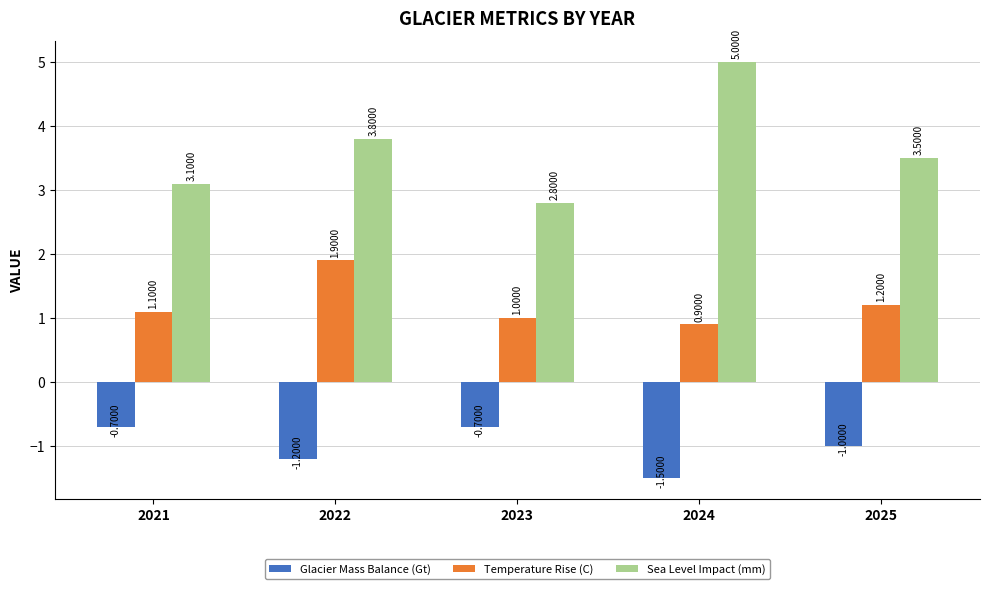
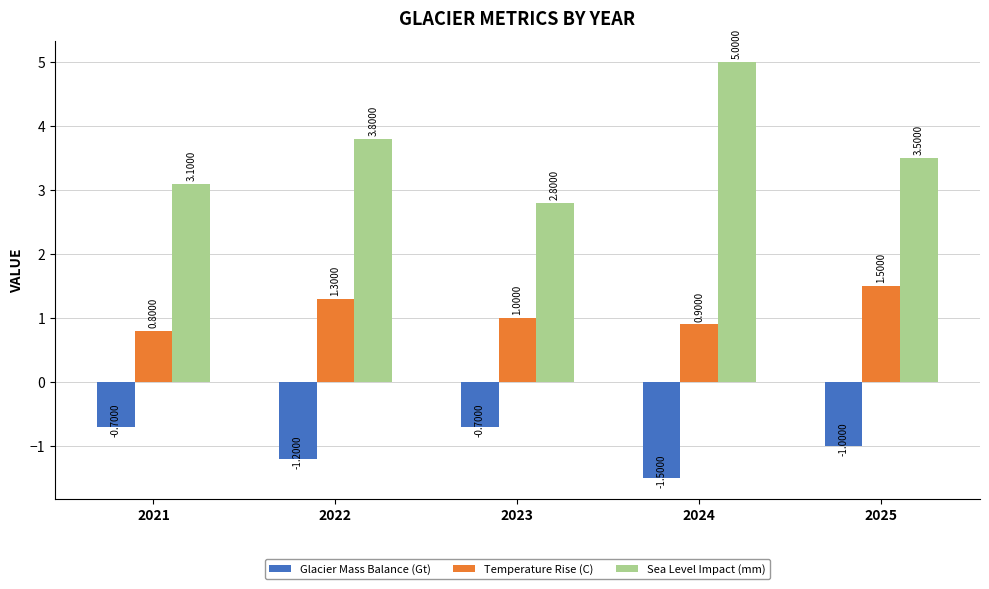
Temperature Rise (C), 2021: 1.1000 -> 0.8000
Temperature Rise (C), 2022: 1.9000 -> 1.3000
Temperature Rise (C), 2025: 1.2000 -> 1.5000
